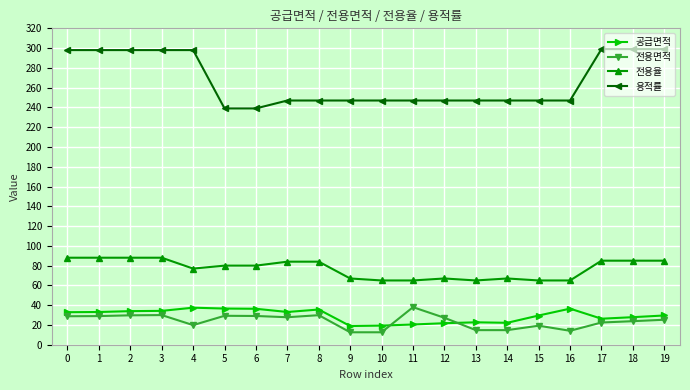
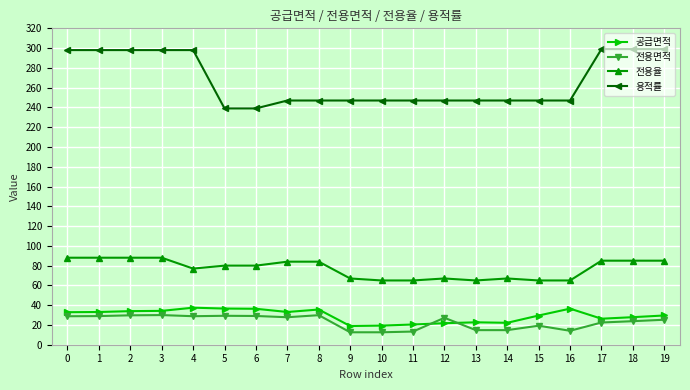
전용면적, 4: 20 -> 30
전용면적, 11: 40 -> 10
